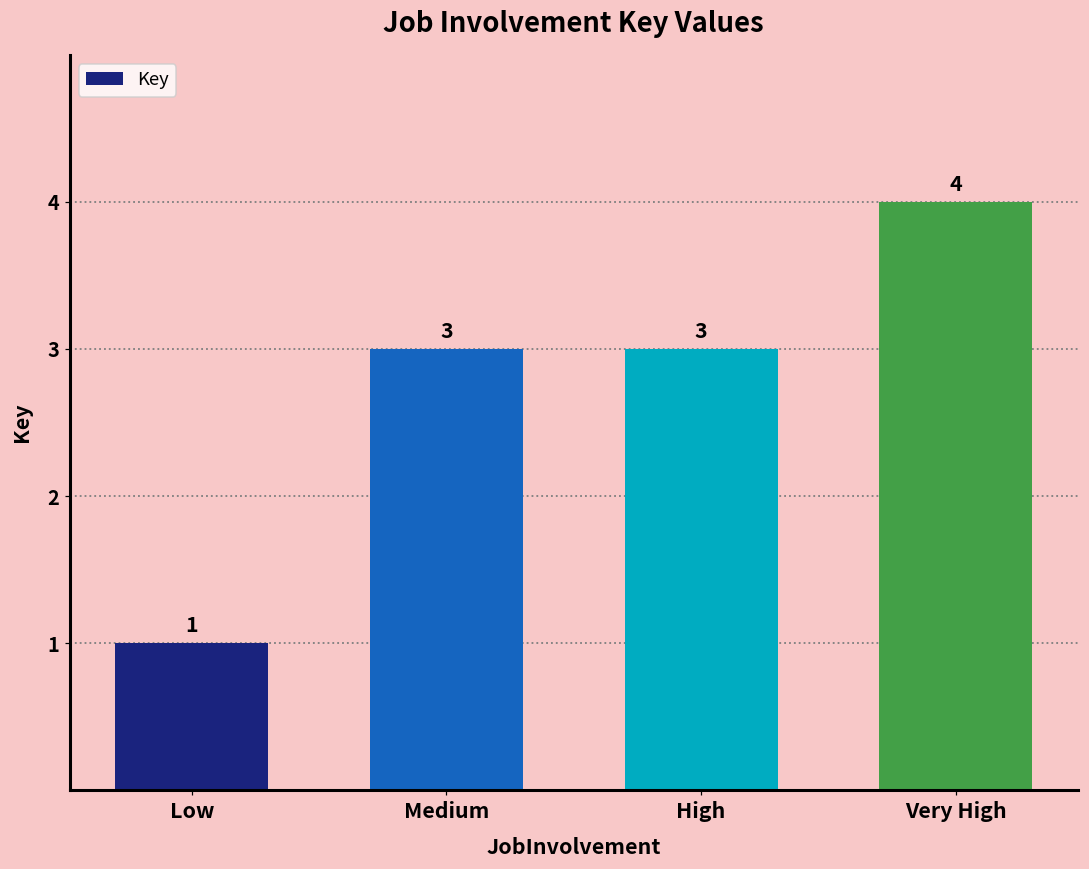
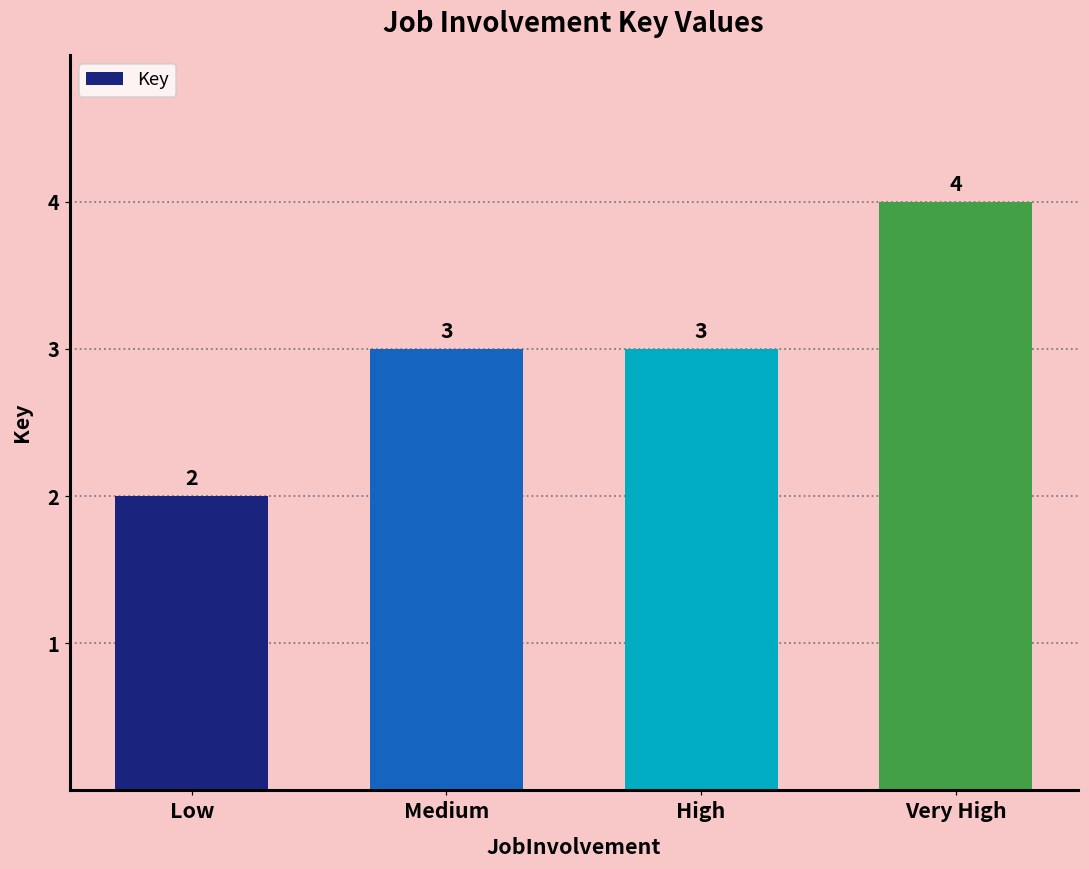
Low: 1 -> 2
